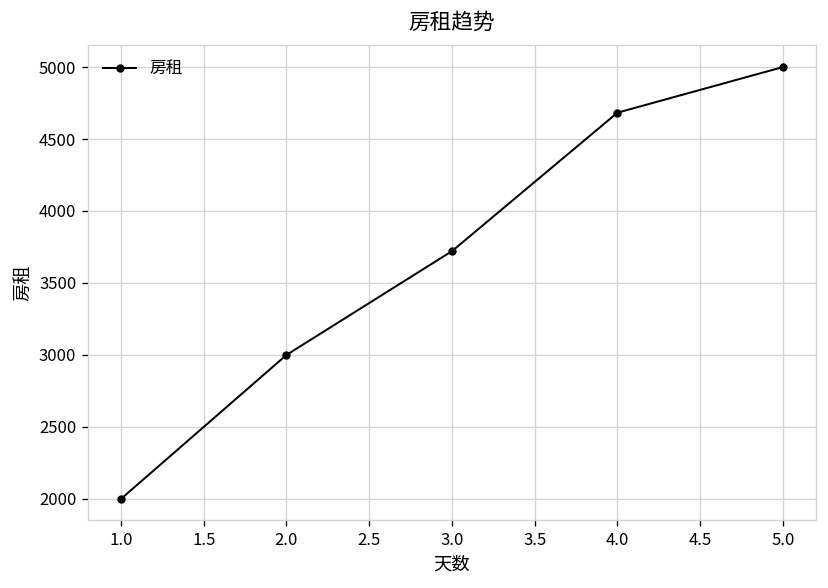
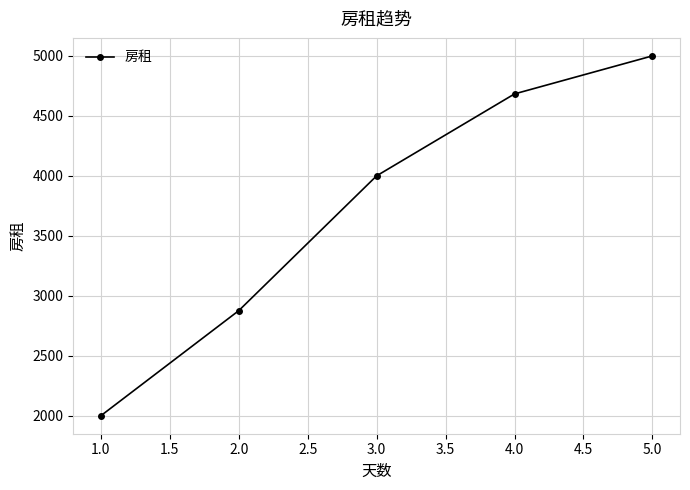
2.0: 3000 -> 2880
3.0: 3720 -> 4000
